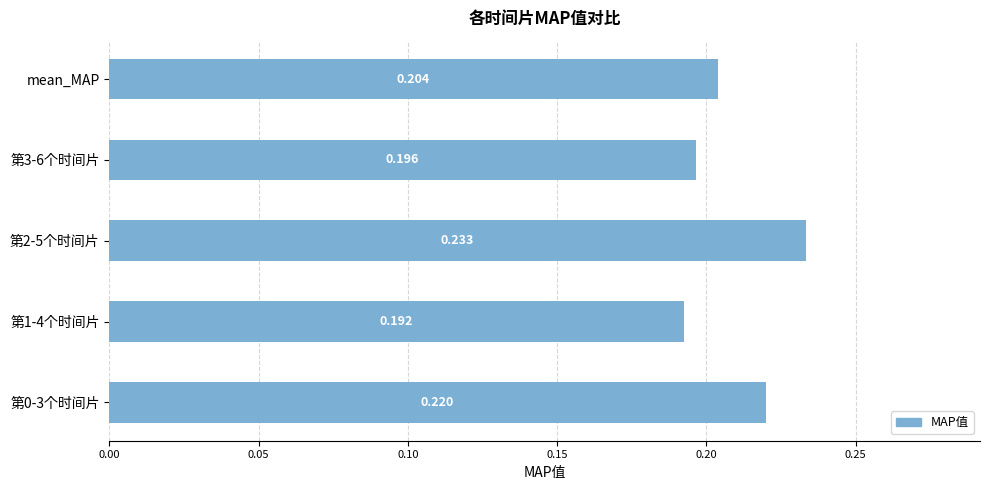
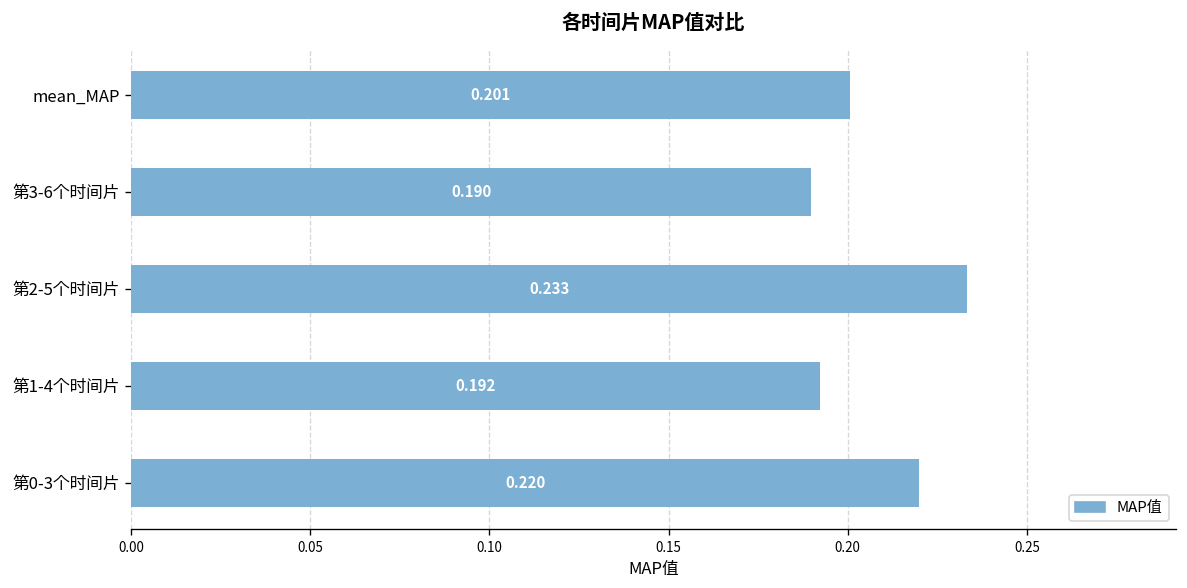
mean_MAP: 0.204 -> 0.201
第3-6个时间片: 0.196 -> 0.190
